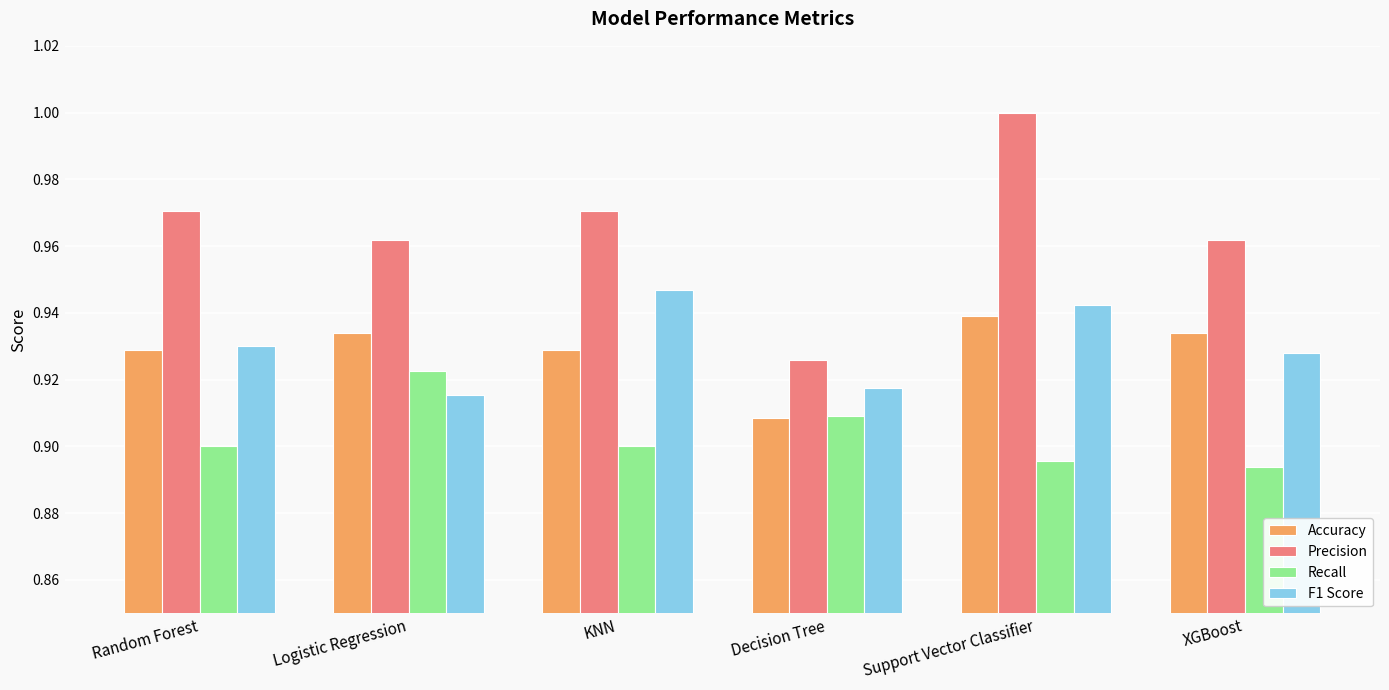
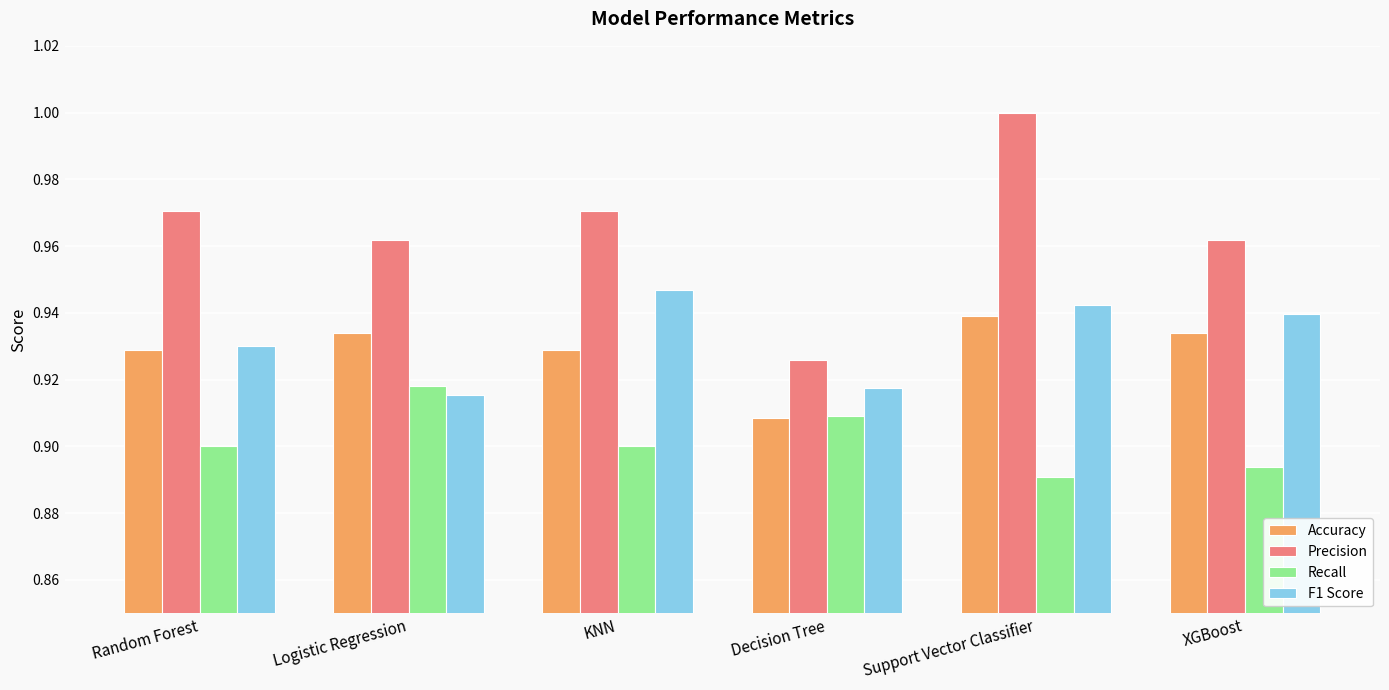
Recall, Logistic Regression: 0.923 -> 0.918
Recall, Support Vector Classifier: 0.896 -> 0.891
F1 Score, XGBoost: 0.928 -> 0.940
